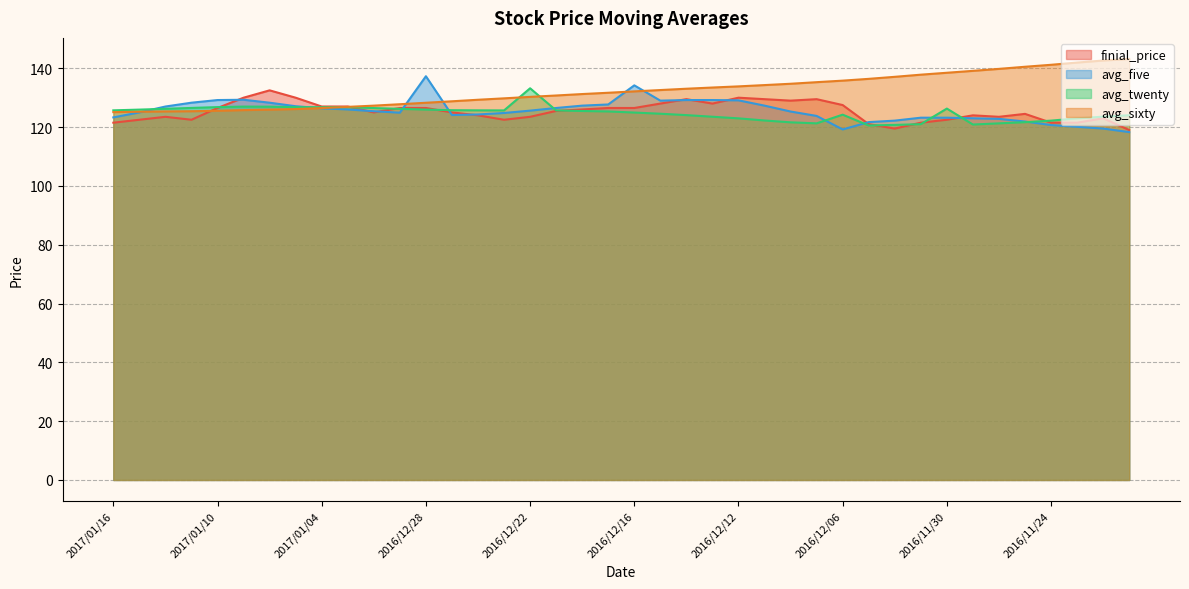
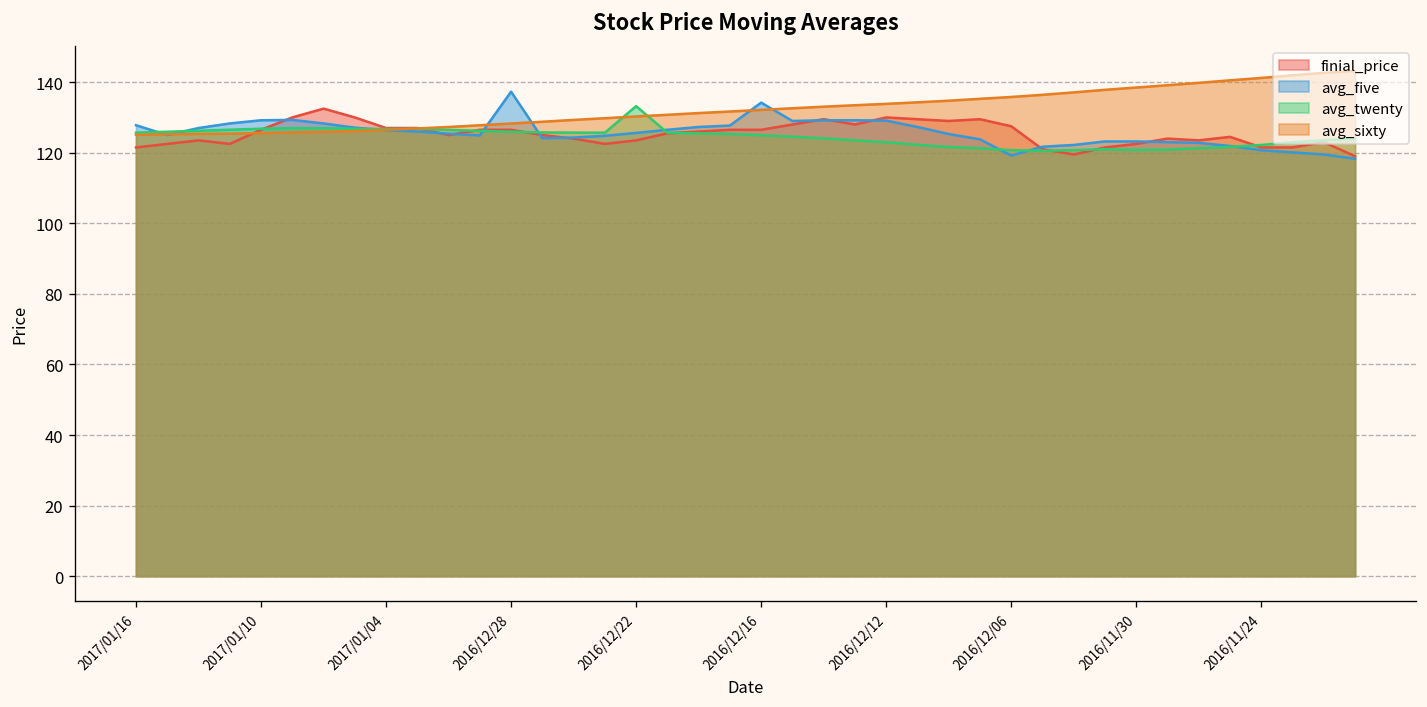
avg_five, 2017/01/16: 123 -> 128
avg_twenty, 2016/12/06: 124 -> 121
avg_twenty, 2016/11/30: 126 -> 121
